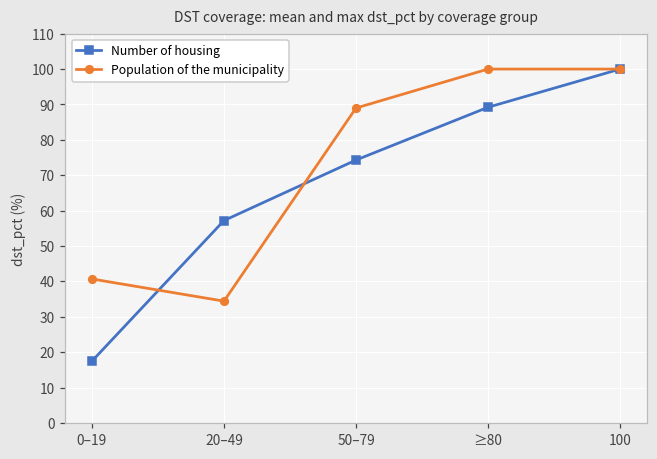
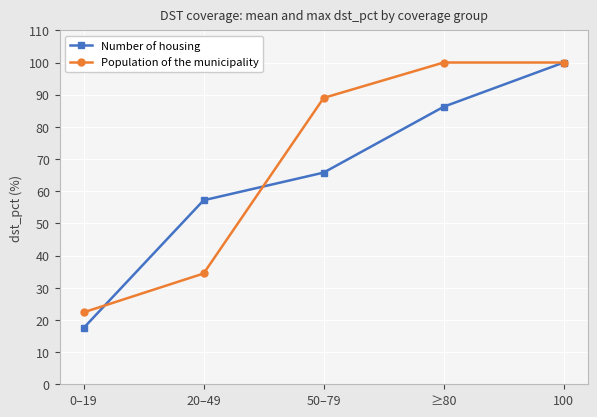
Population of the municipality, 0–19: 41 -> 22
Number of housing, 50–79: 74 -> 66
Number of housing, ≥80: 89 -> 86
